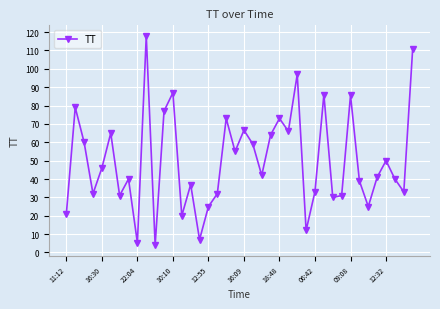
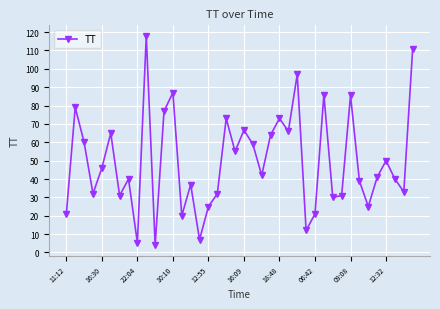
06:42: 33 -> 21
